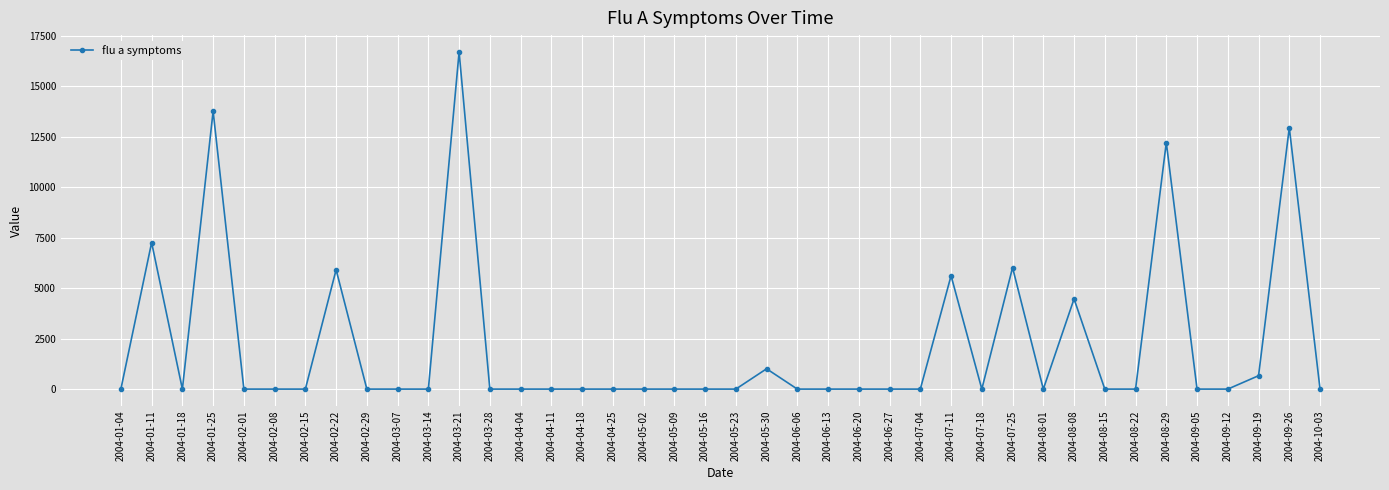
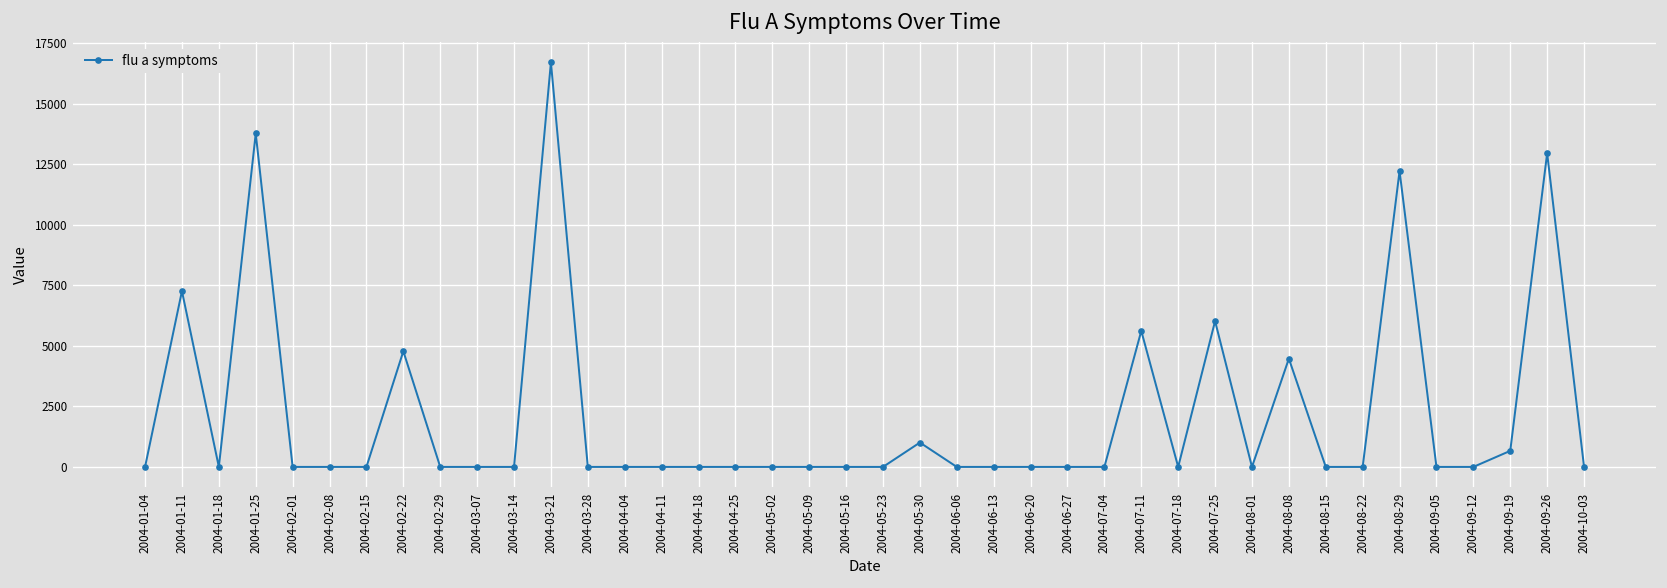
2004-02-22: 5900 -> 4800
